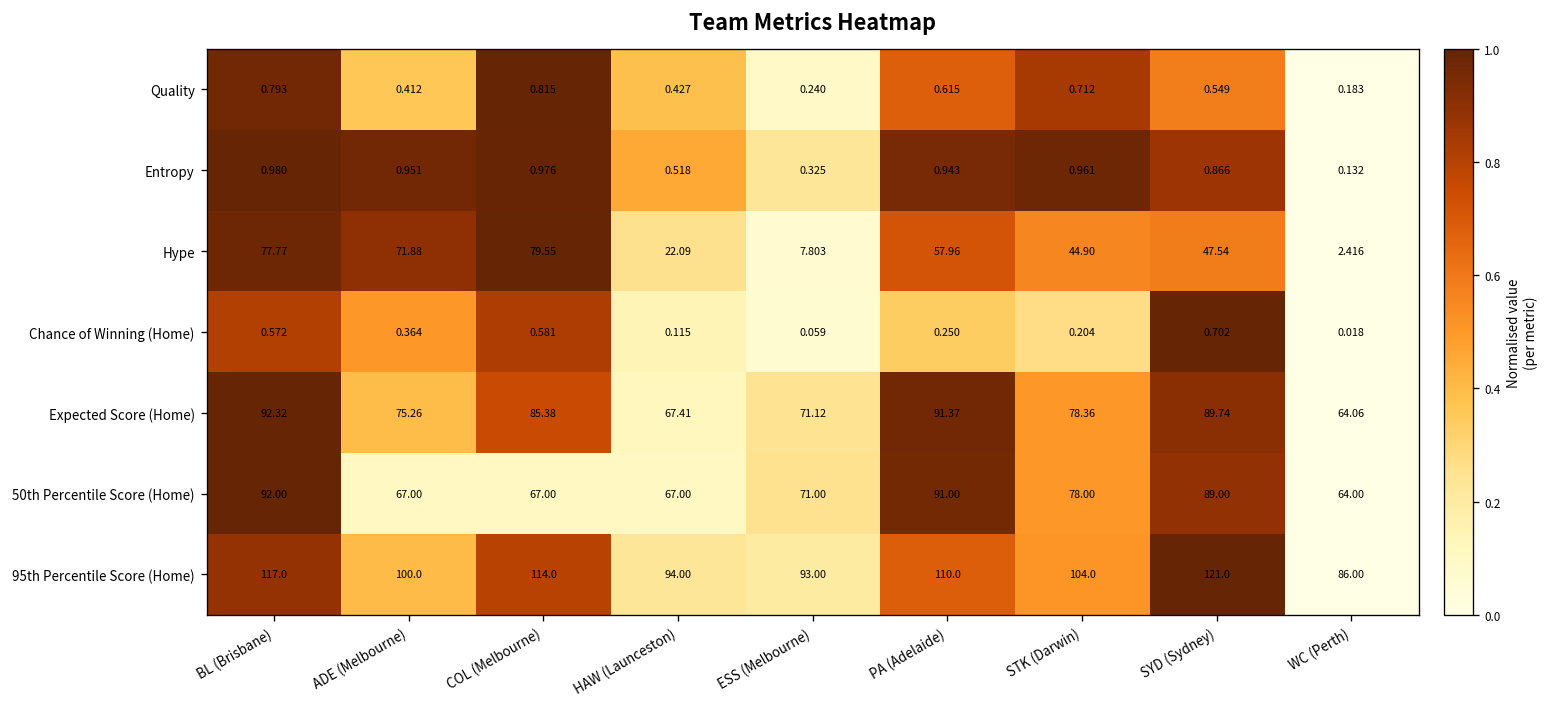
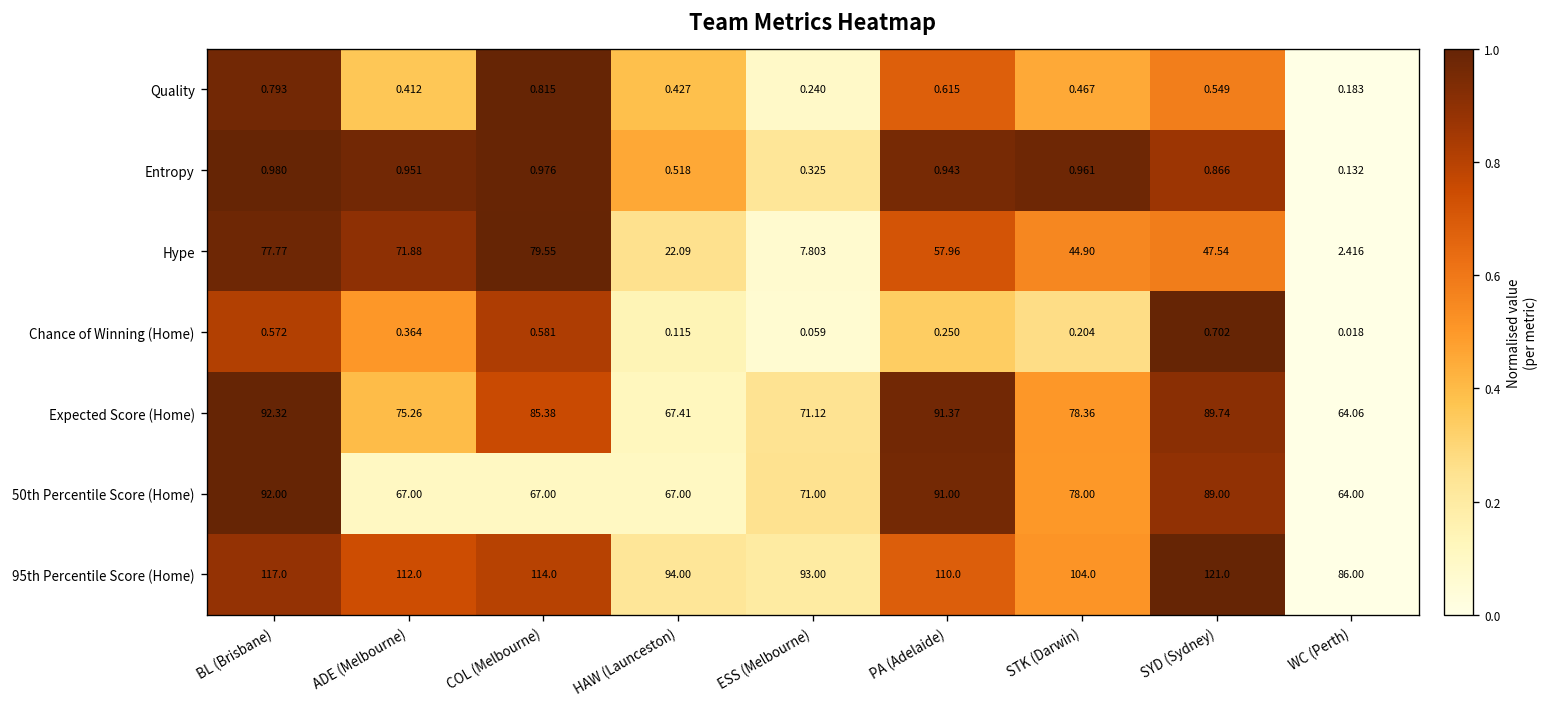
Quality, STK (Darwin): 0.712 -> 0.467
95th Percentile Score (Home), ADE (Melbourne): 100.0 -> 112.0
